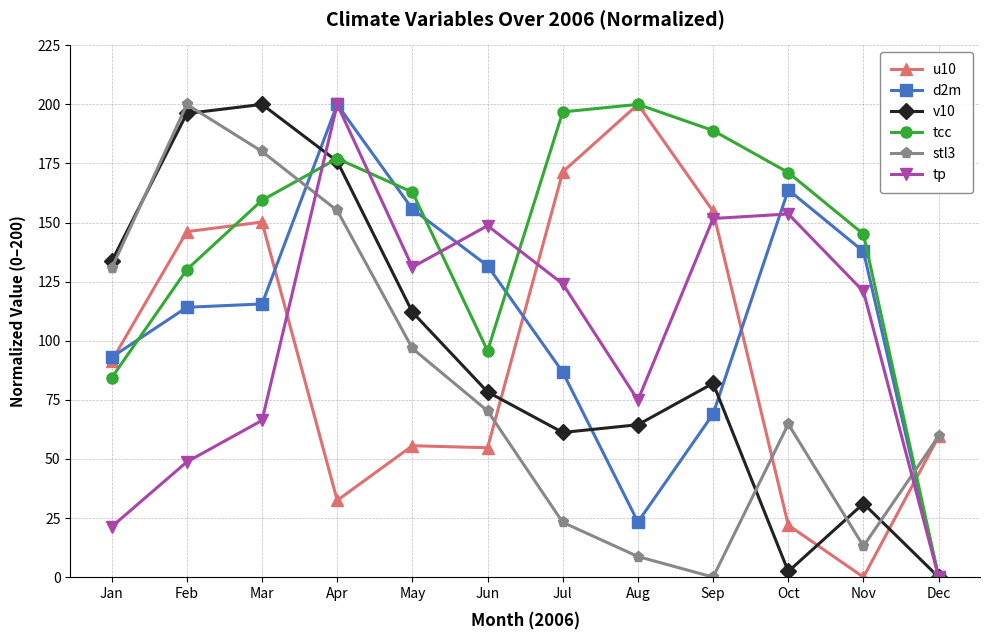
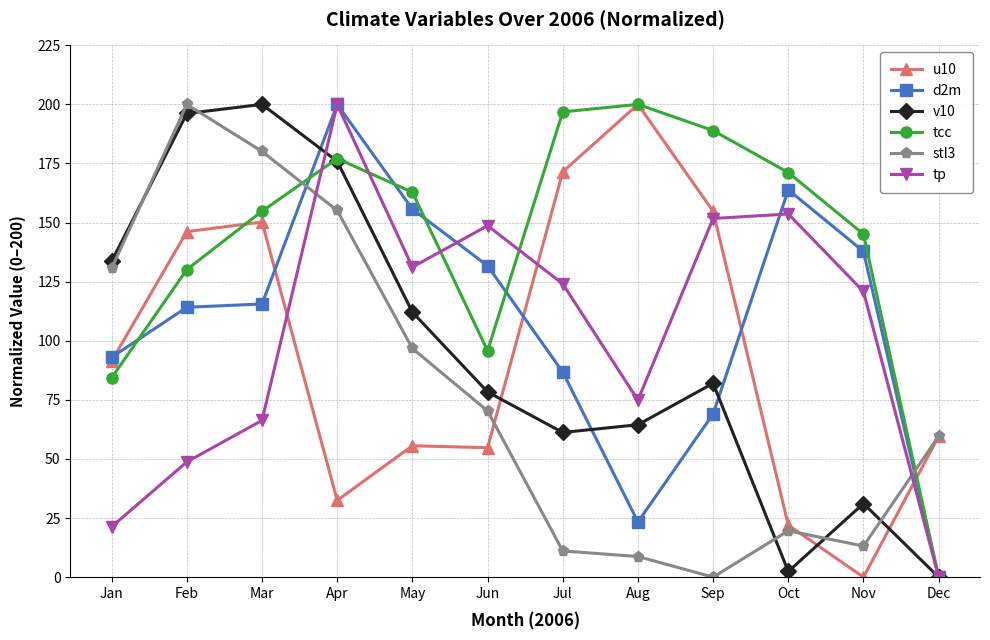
tcc, Mar: 159 -> 155
stl3, Jul: 23 -> 11
stl3, Oct: 65 -> 20
